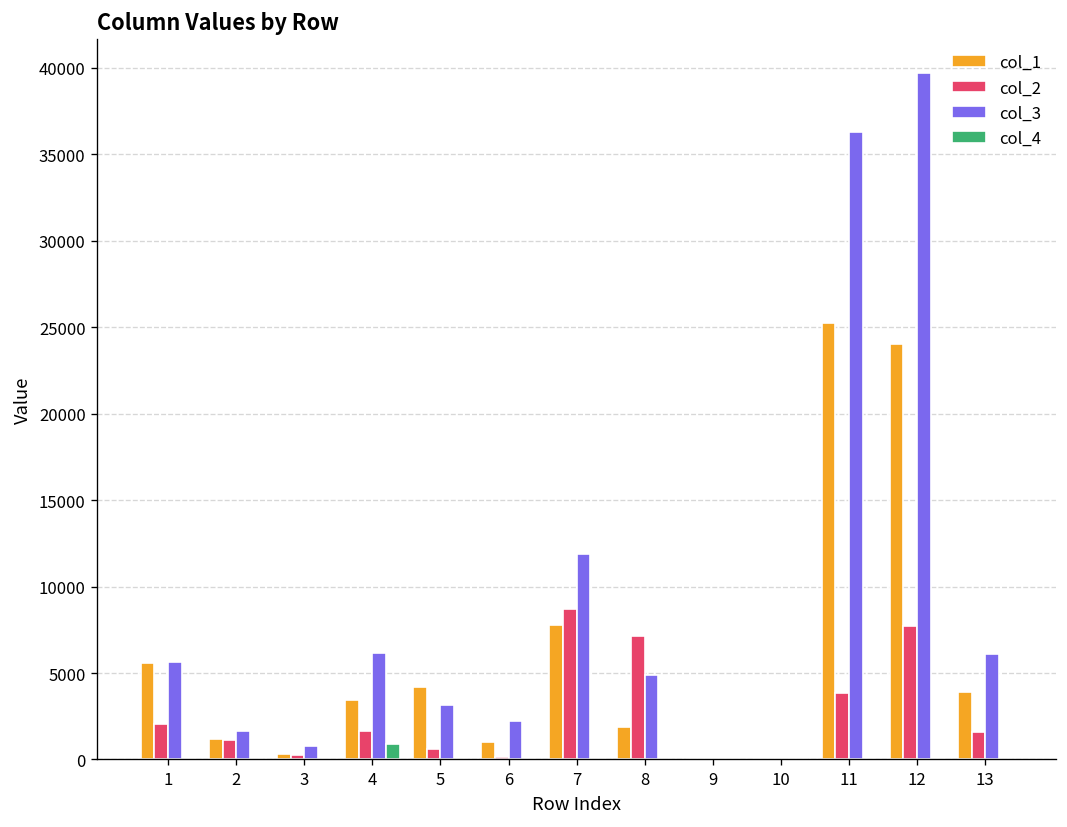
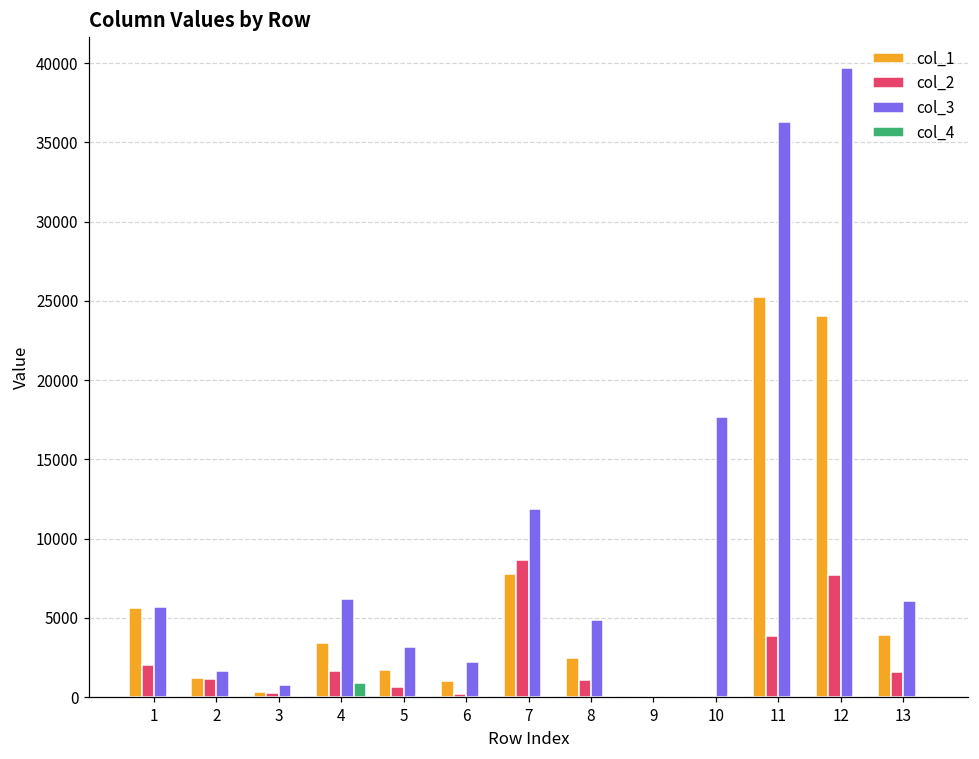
col_1, 5: 4200 -> 1700
col_1, 8: 1900 -> 2500
col_2, 8: 7200 -> 1100
col_3, 10: 0 -> 17700
